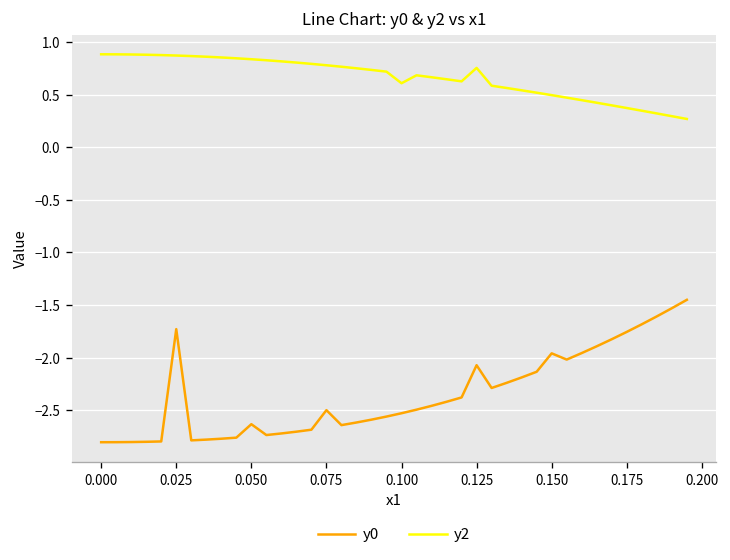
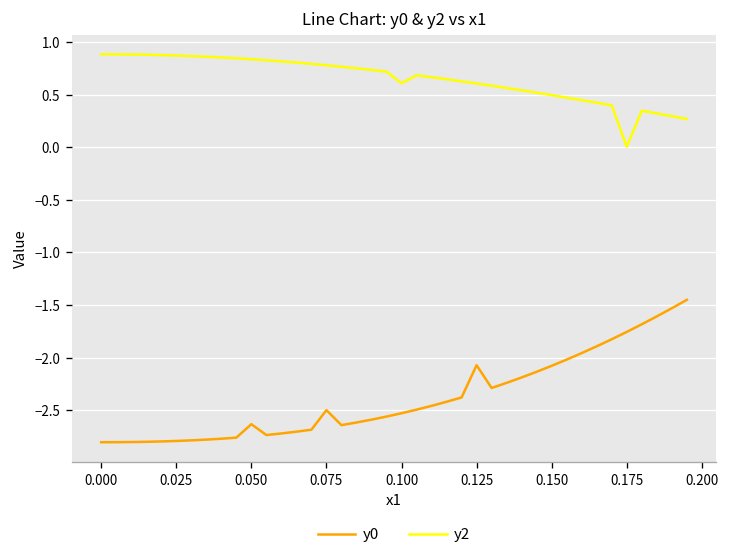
y0, 0.025: -1.7 -> -2.8
y2, 0.125: 0.8 -> 0.6
y0, 0.150: -2.0 -> -2.1
y2, 0.175: 0.4 -> 0.0
